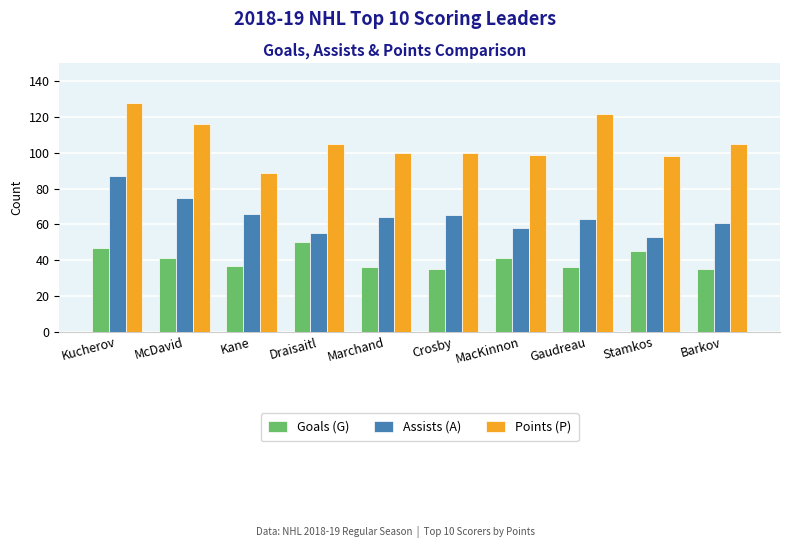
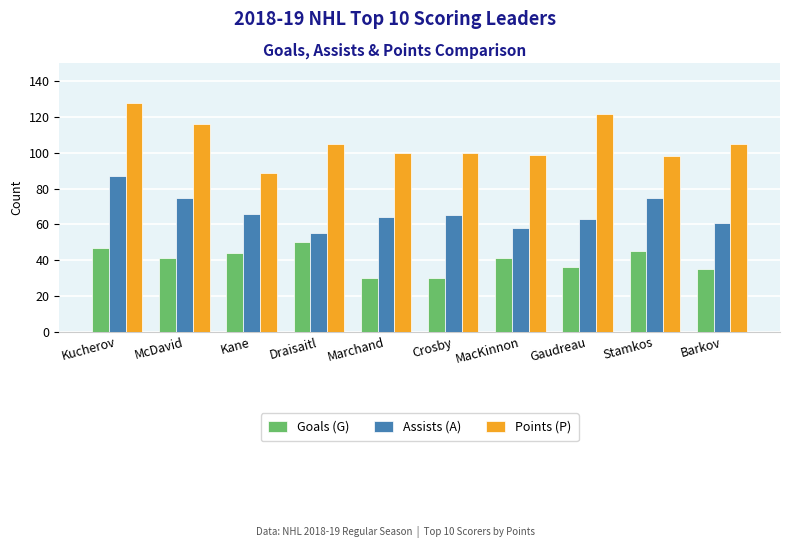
Goals (G), Kane: 37 -> 44
Goals (G), Marchand: 36 -> 30
Goals (G), Crosby: 35 -> 30
Assists (A), Stamkos: 53 -> 75
